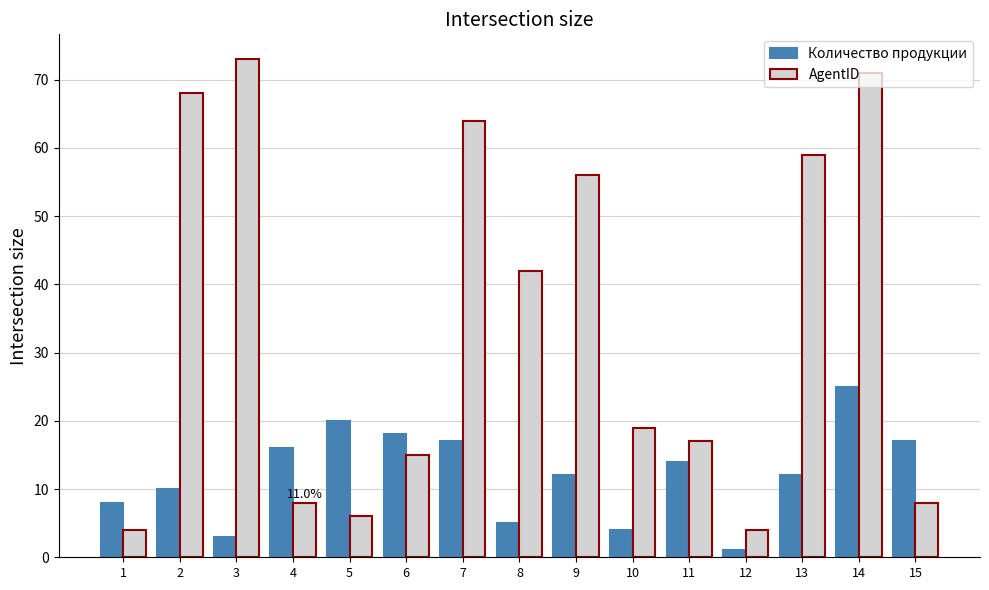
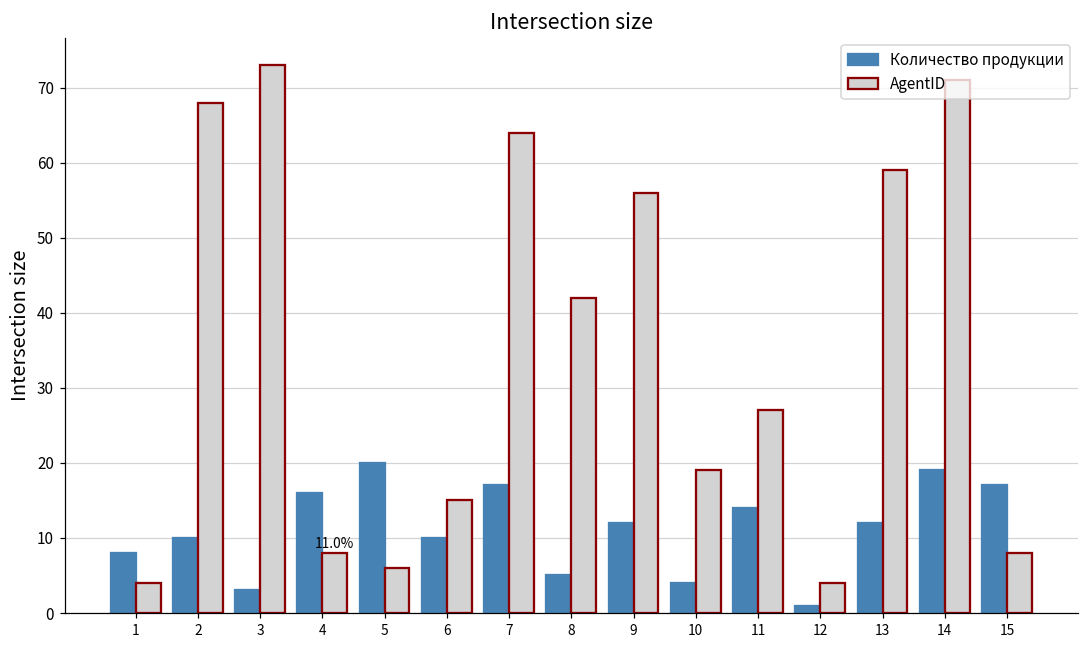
Количество продукции, 6: 18 -> 10
AgentID, 11: 17 -> 27
Количество продукции, 14: 25 -> 19
